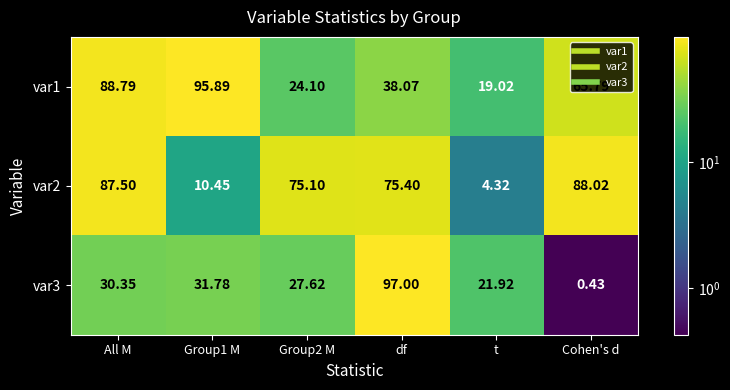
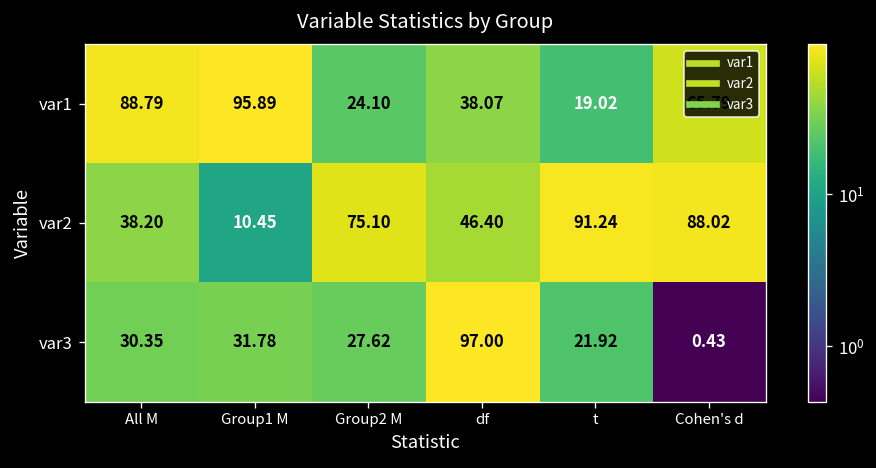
var2, All M: 87.50 -> 38.20
var2, df: 75.40 -> 46.40
var2, t: 4.32 -> 91.24
